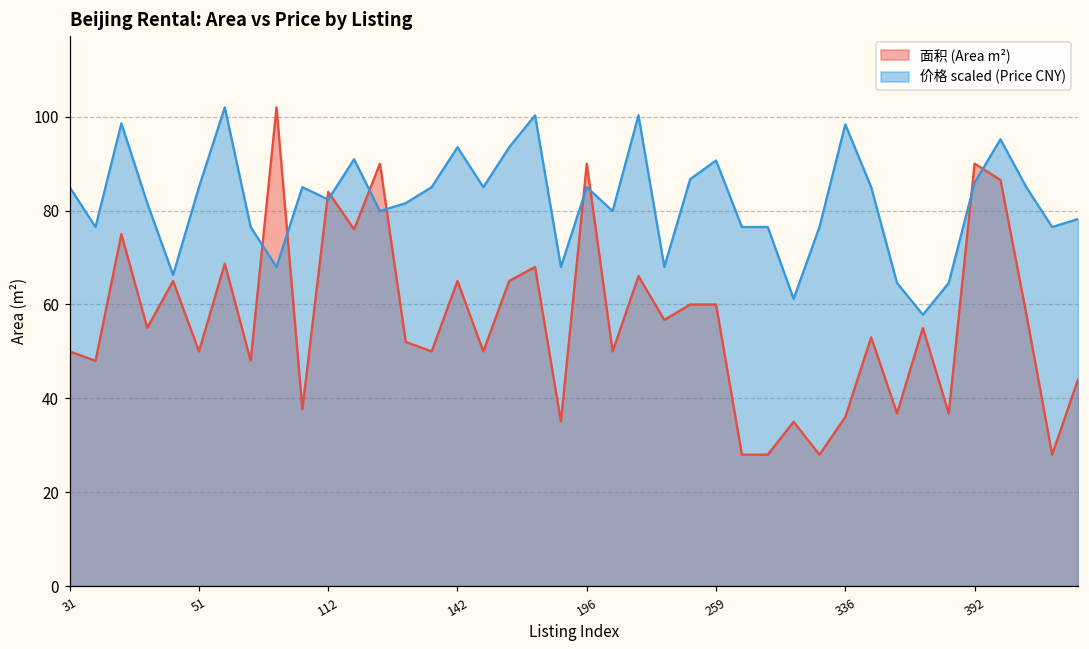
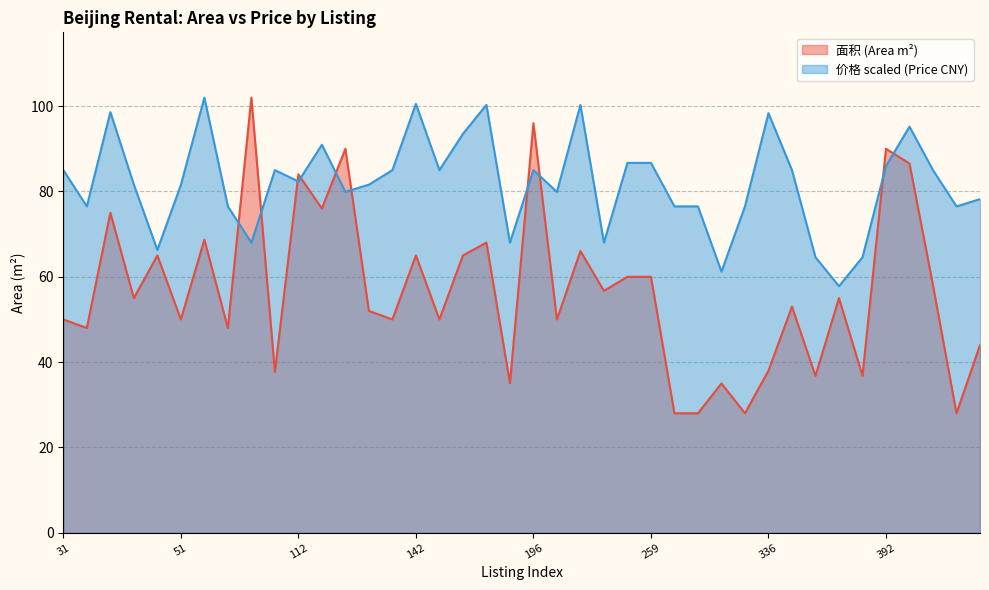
价格 scaled (Price CNY), 51: 85 -> 82
价格 scaled (Price CNY), 142: 94 -> 101
面积 (Area m²), 196: 90 -> 96
价格 scaled (Price CNY), 259: 91 -> 87
面积 (Area m²), 336: 36 -> 38
